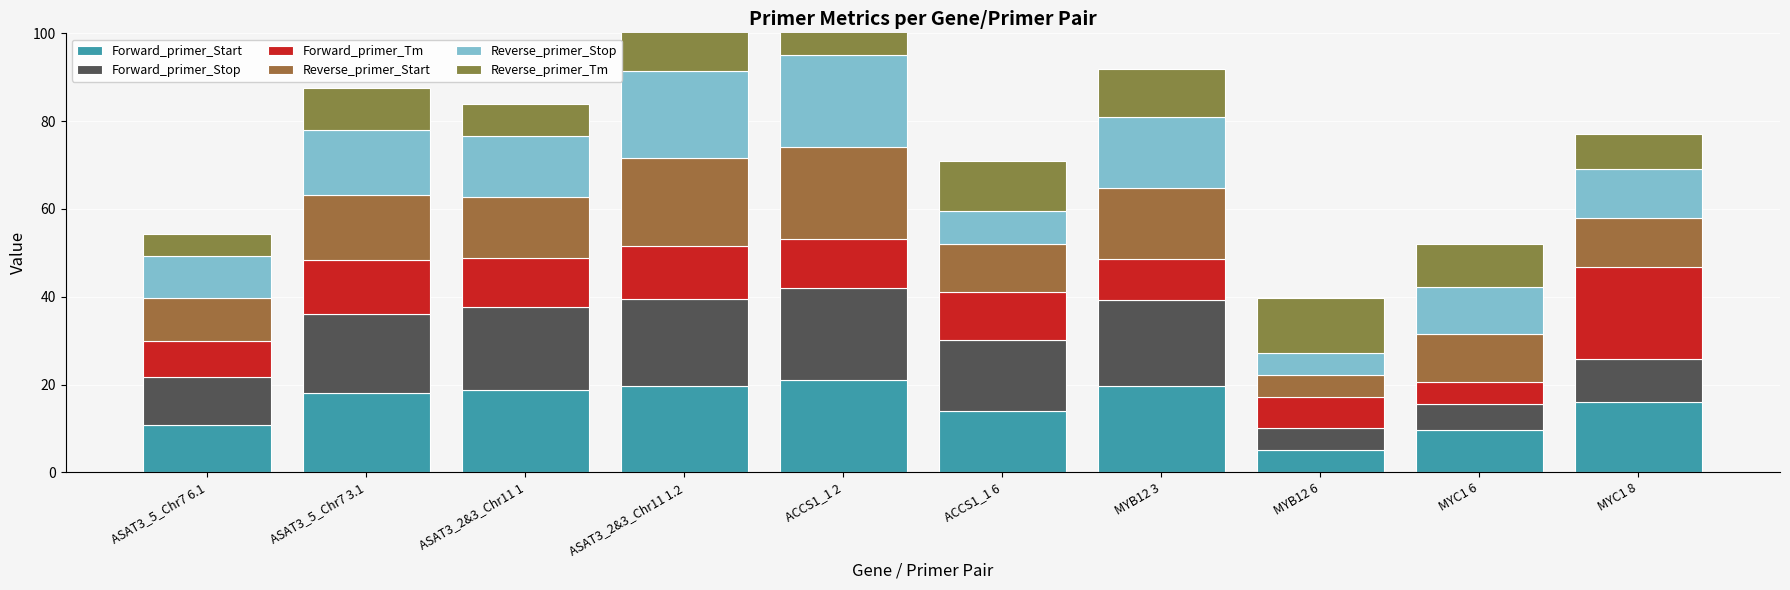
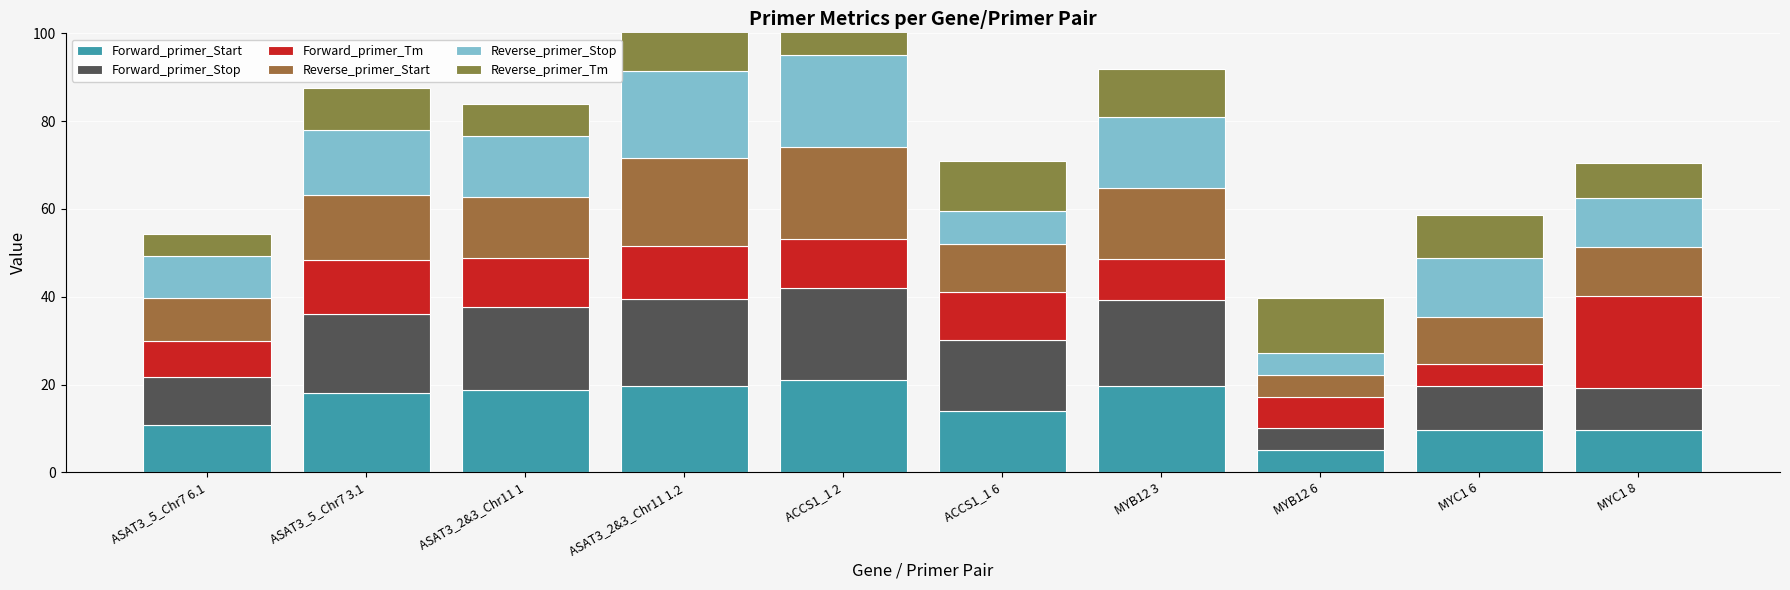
Forward_primer_Stop, MYC1 6: 6 -> 10
Reverse_primer_Stop, MYC1 6: 11 -> 13
Forward_primer_Start, MYC1 8: 16 -> 10
